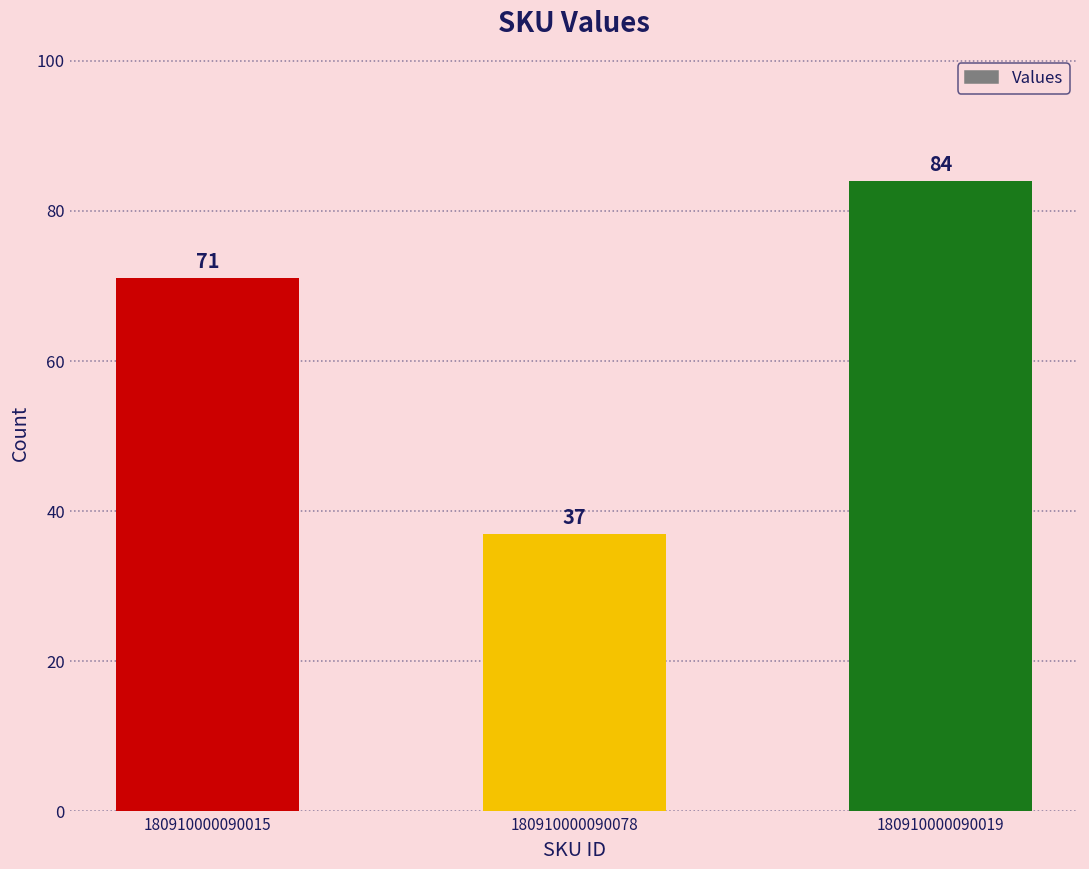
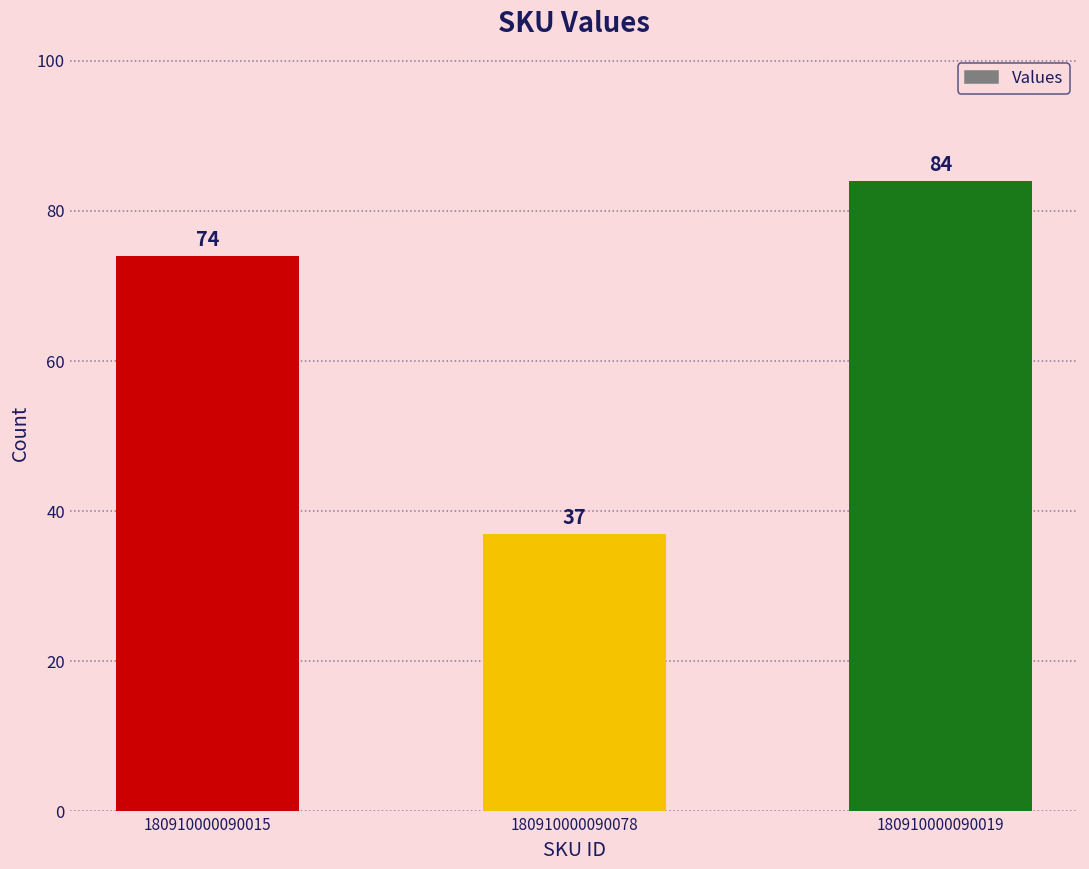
180910000090015: 71 -> 74
